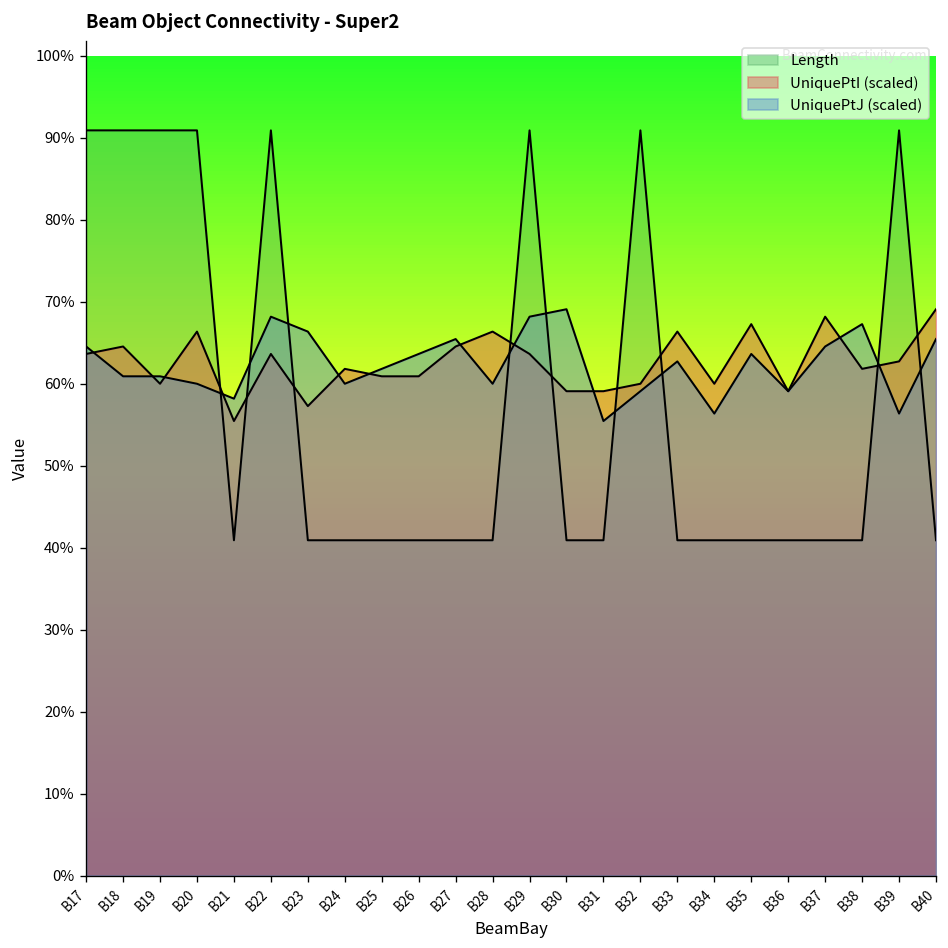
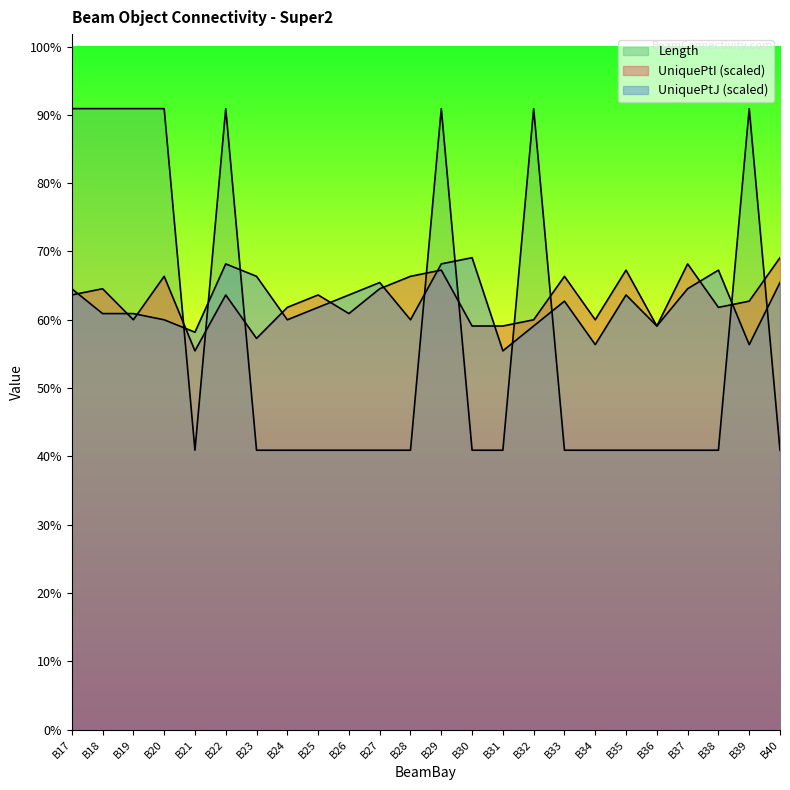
UniquePtI (scaled), B25: 61% -> 64%
UniquePtI (scaled), B29: 64% -> 67%
